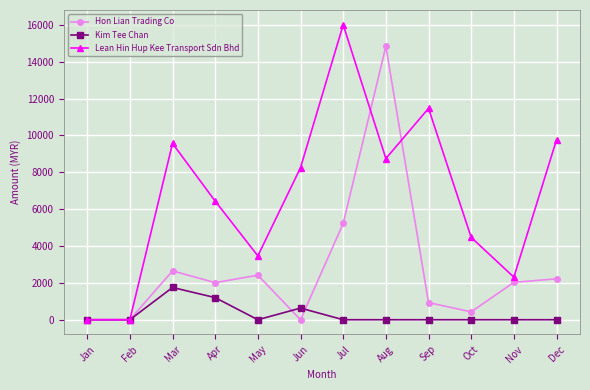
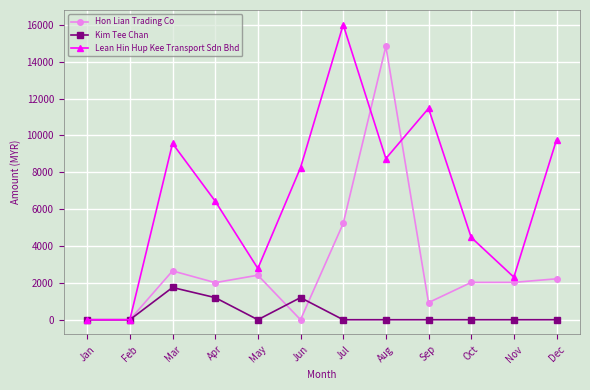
Lean Hin Hup Kee Transport Sdn Bhd, May: 3500 -> 2800
Kim Tee Chan, Jun: 600 -> 1200
Hon Lian Trading Co, Oct: 400 -> 2000
